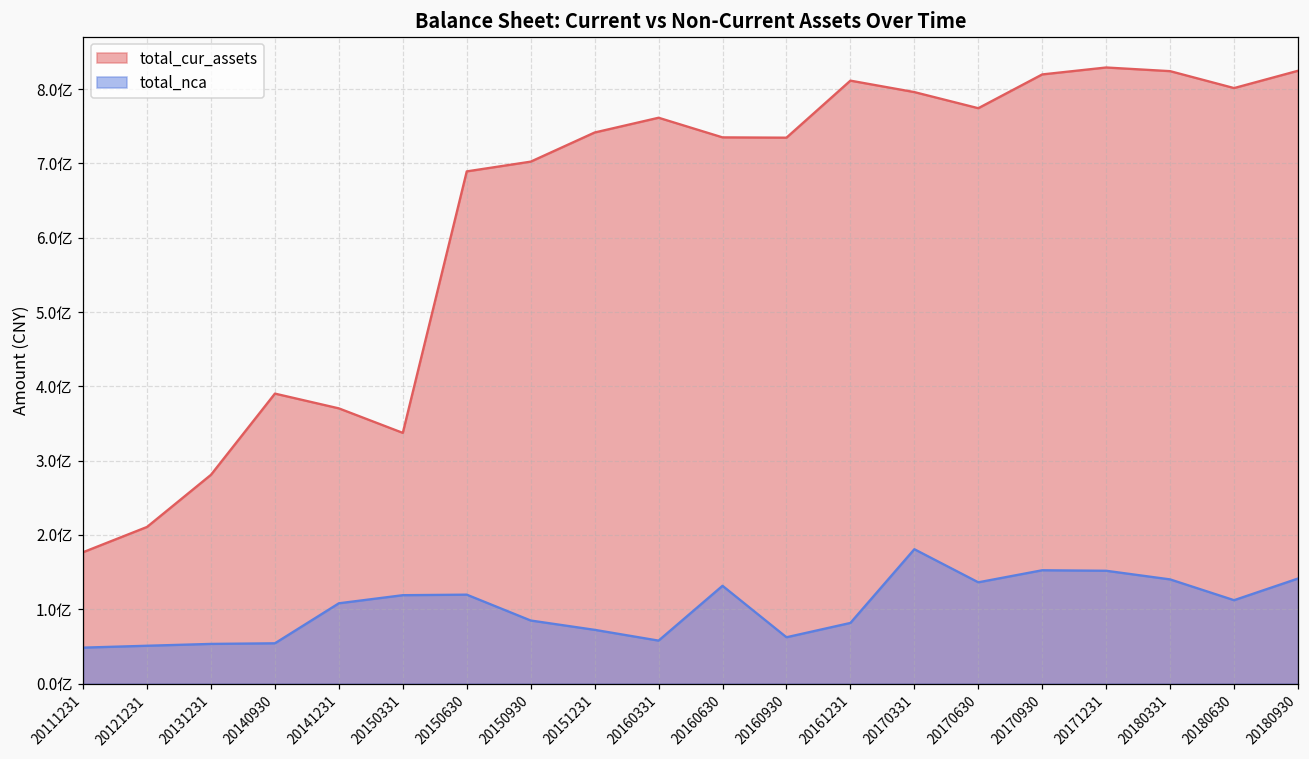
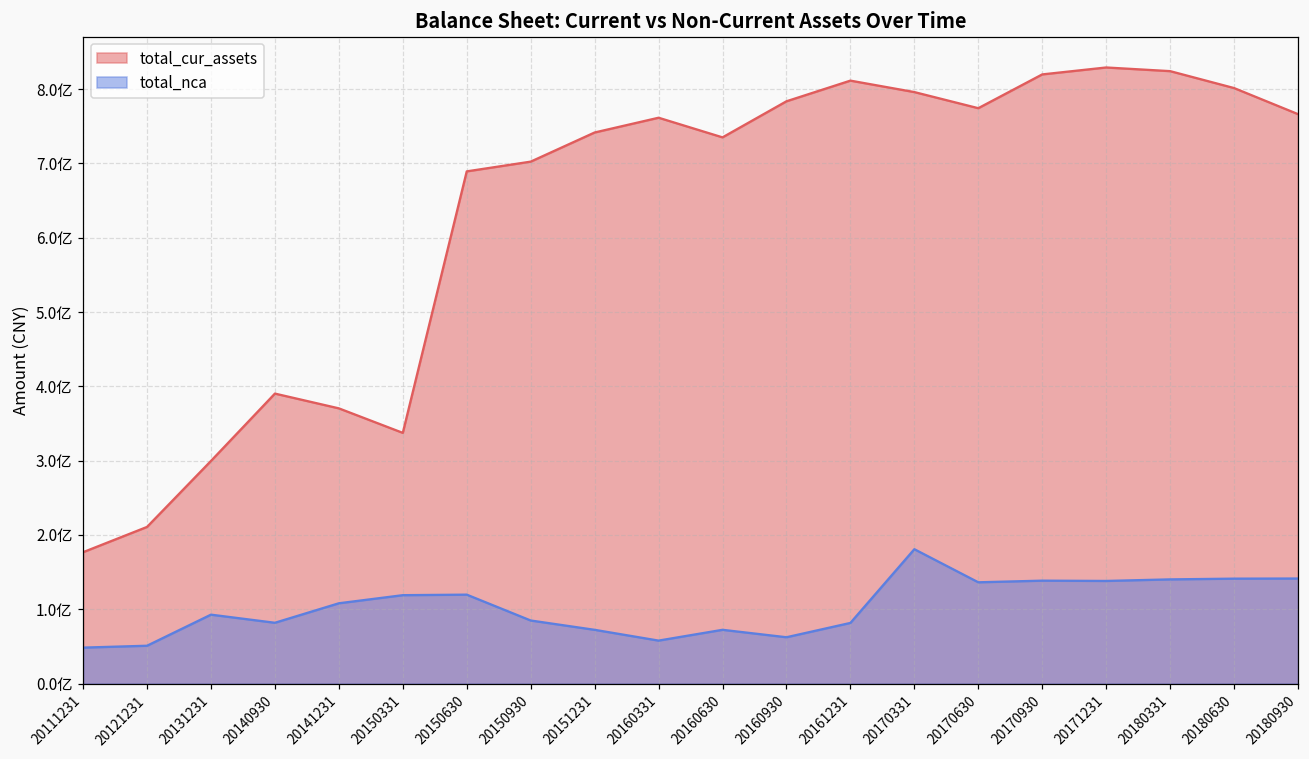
total_cur_assets, 20131231: 2.8亿 -> 3.0亿
total_nca, 20131231: 0.5亿 -> 0.9亿
total_nca, 20140930: 0.5亿 -> 0.8亿
total_nca, 20160630: 1.3亿 -> 0.7亿
total_cur_assets, 20160930: 7.3亿 -> 7.8亿
total_nca, 20170930: 1.5亿 -> 1.4亿
total_nca, 20171231: 1.5亿 -> 1.4亿
total_nca, 20180630: 1.1亿 -> 1.4亿
total_cur_assets, 20180930: 8.2亿 -> 7.7亿
